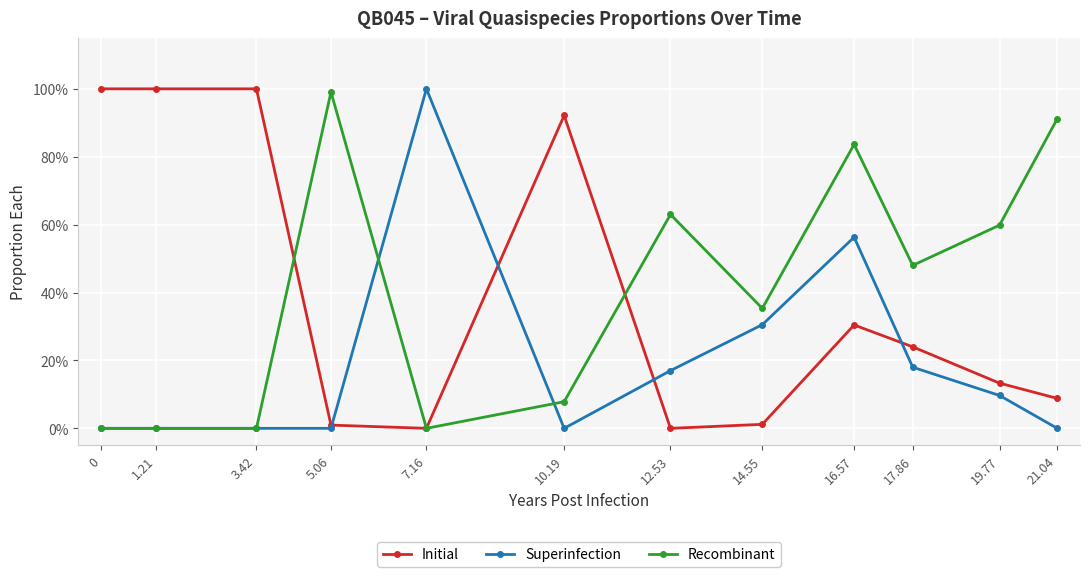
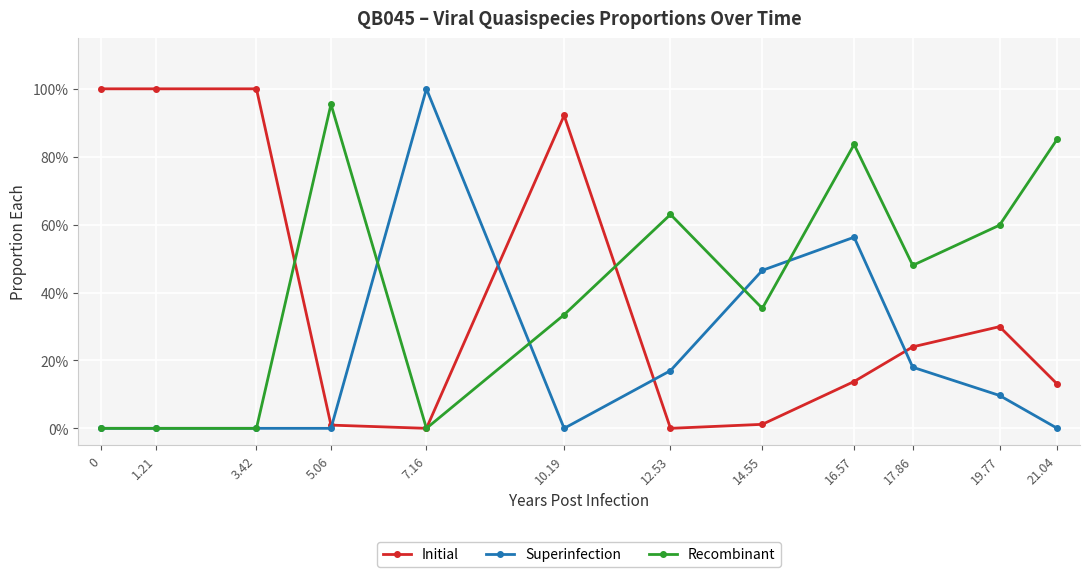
Recombinant, 5.06: 99% -> 95%
Recombinant, 10.19: 8% -> 33%
Superinfection, 14.55: 31% -> 47%
Initial, 16.57: 30% -> 14%
Initial, 19.77: 13% -> 30%
Initial, 21.04: 9% -> 13%
Recombinant, 21.04: 91% -> 85%
